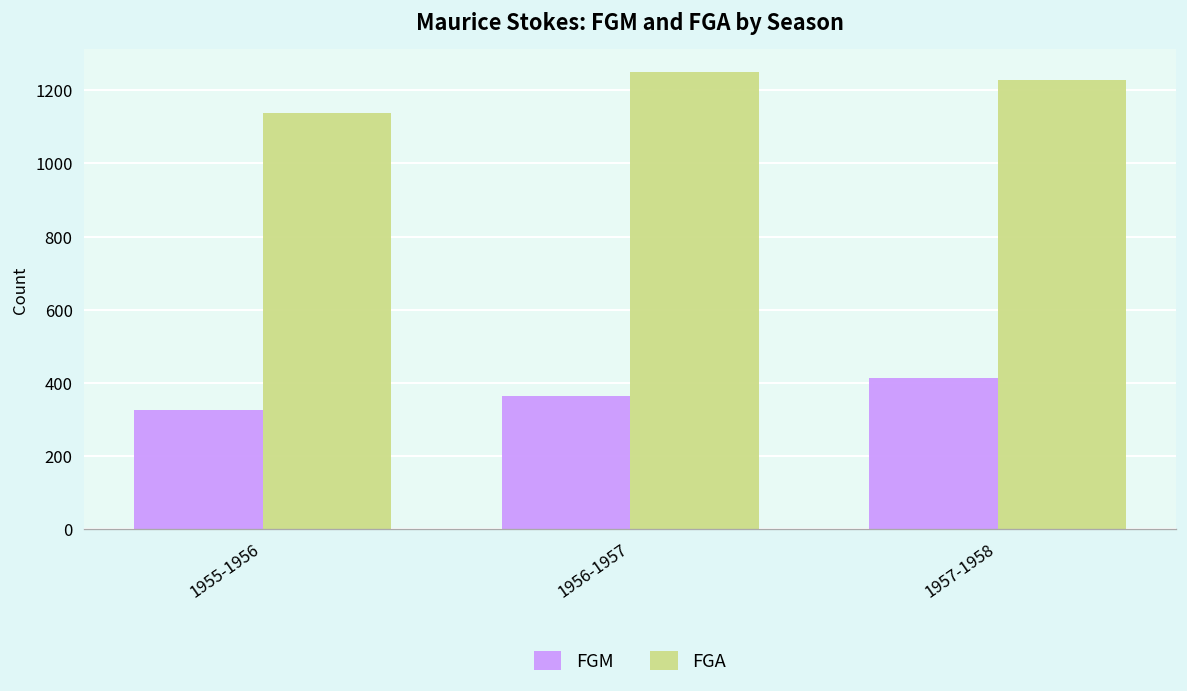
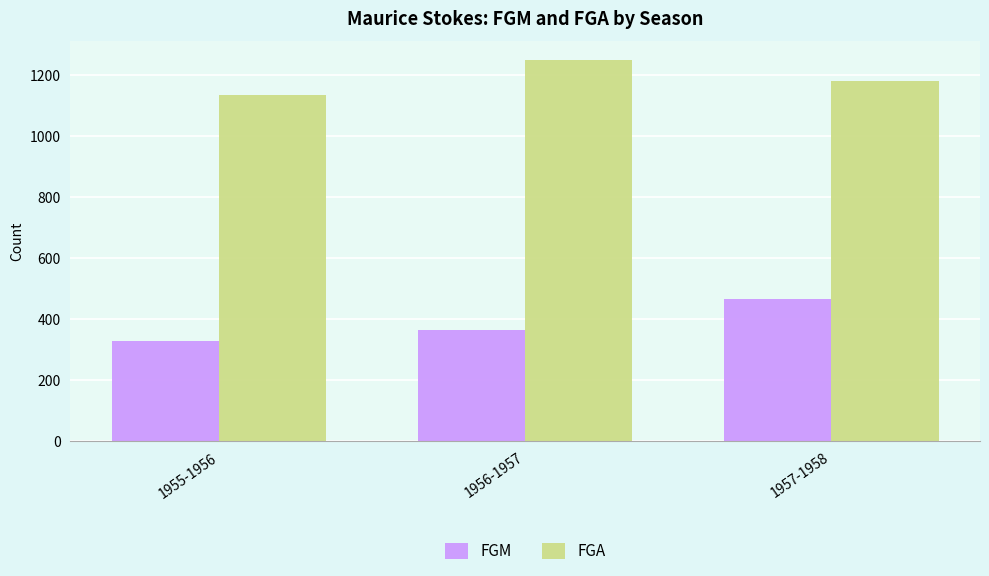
FGM, 1957-1958: 410 -> 470
FGA, 1957-1958: 1230 -> 1180
